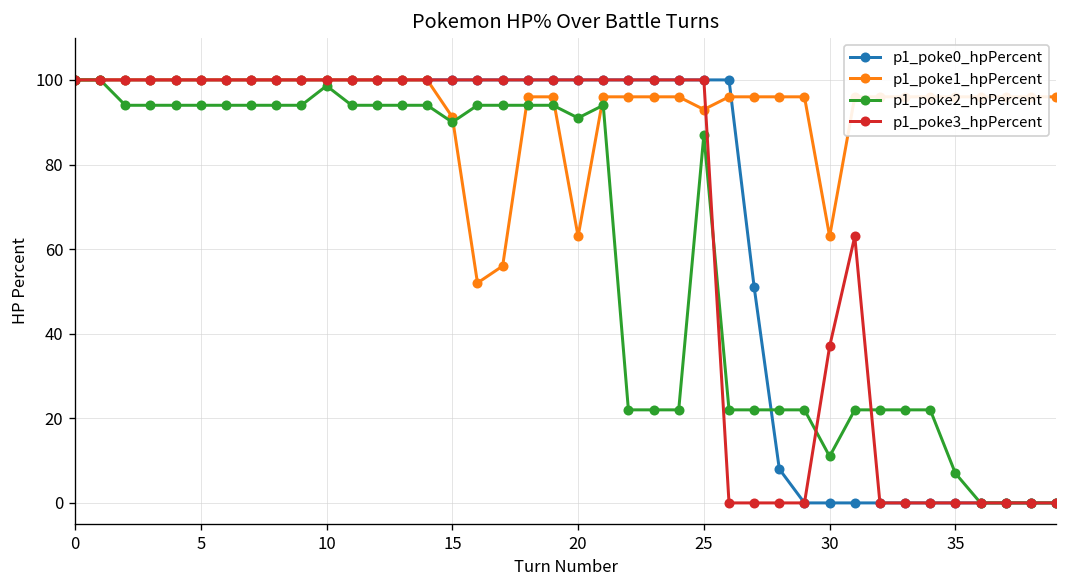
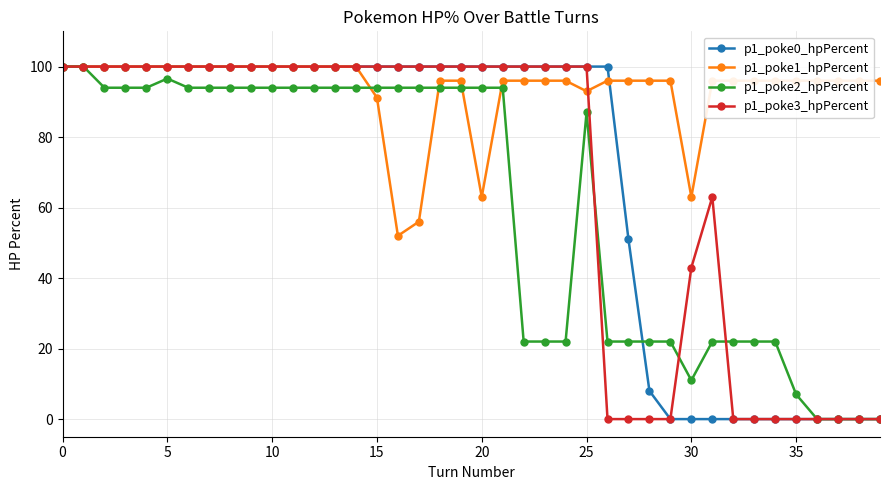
p1_poke2_hpPercent, 5: 94 -> 97
p1_poke2_hpPercent, 10: 99 -> 94
p1_poke2_hpPercent, 15: 90 -> 94
p1_poke2_hpPercent, 20: 91 -> 94
p1_poke3_hpPercent, 30: 37 -> 43
